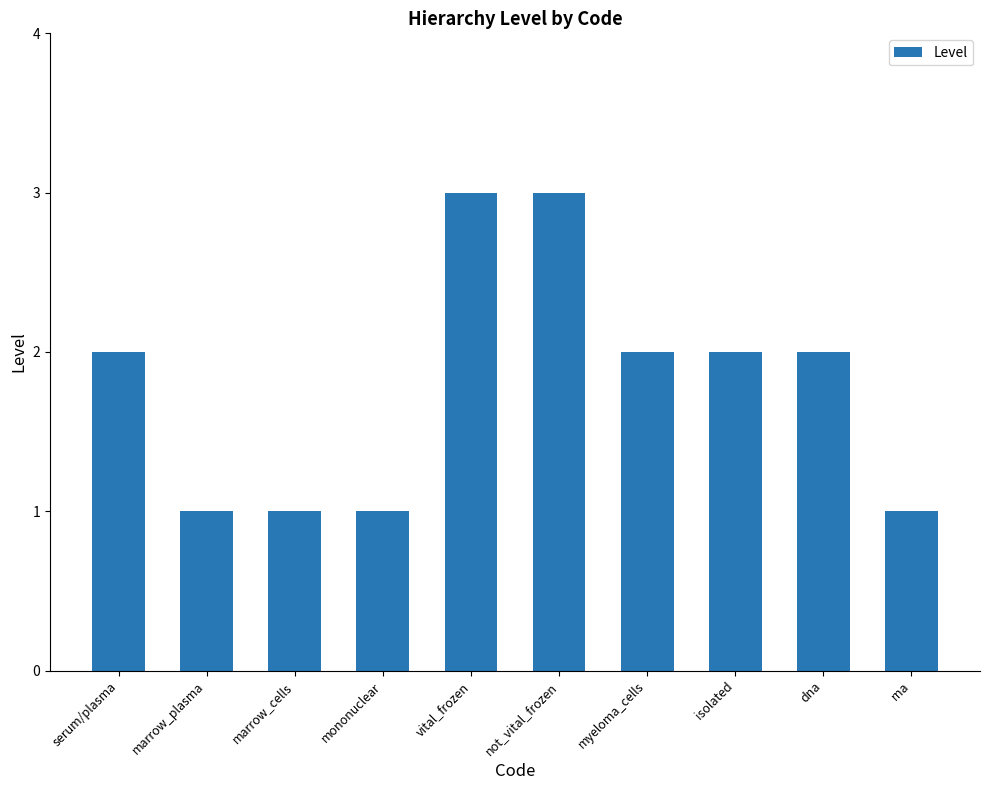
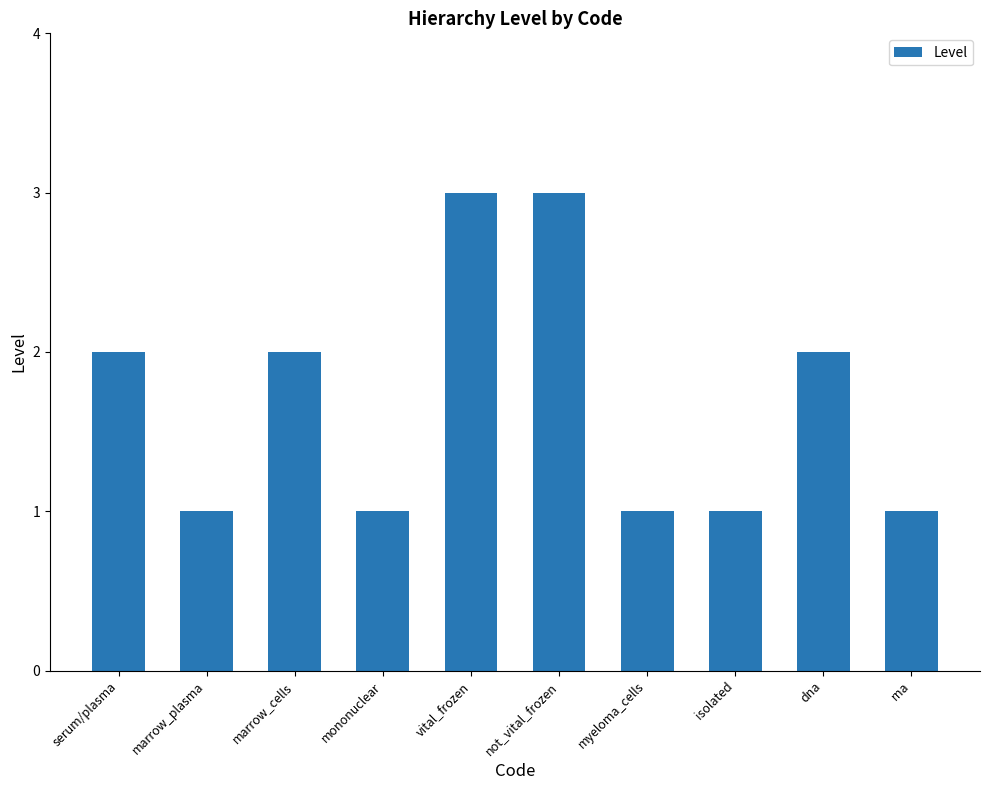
marrow_cells: 1 -> 2
myeloma_cells: 2 -> 1
isolated: 2 -> 1
